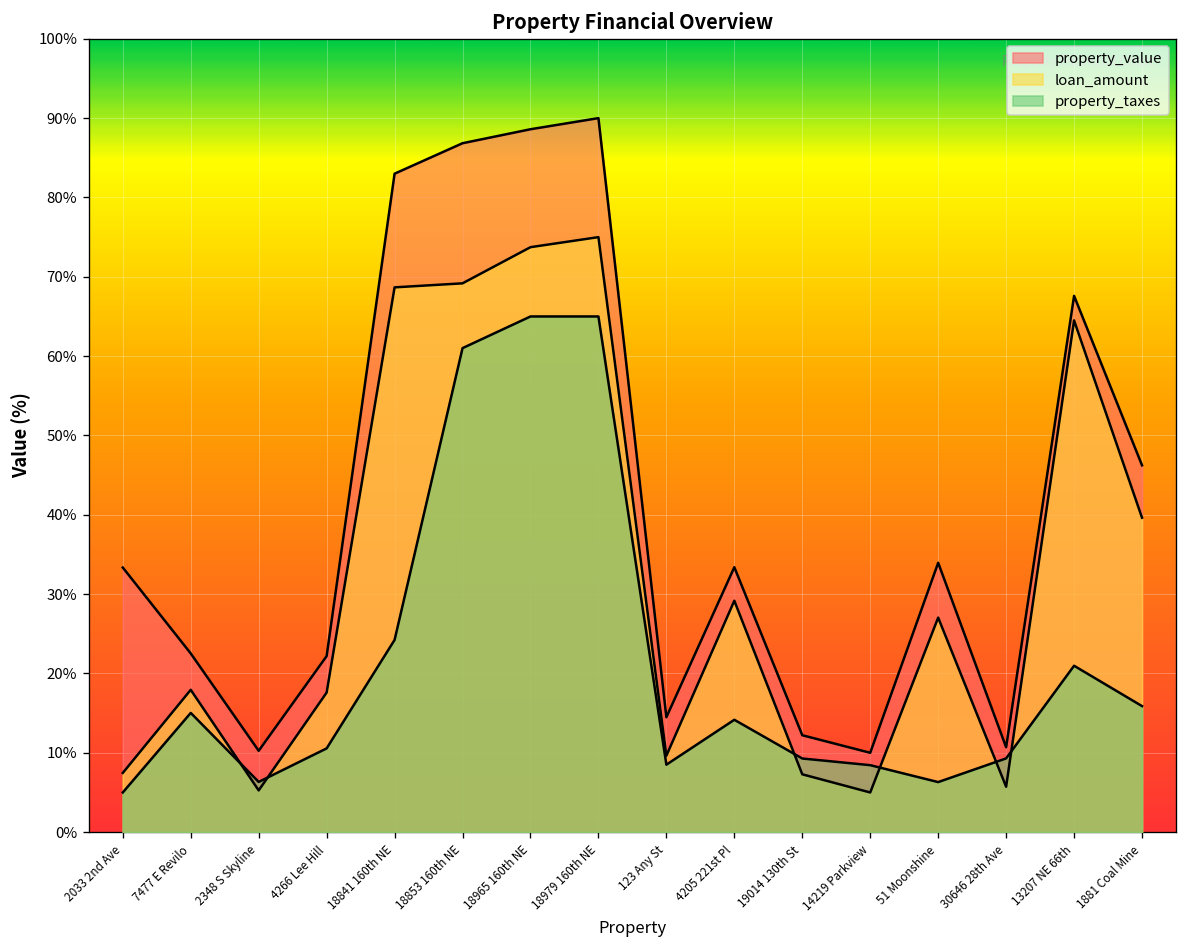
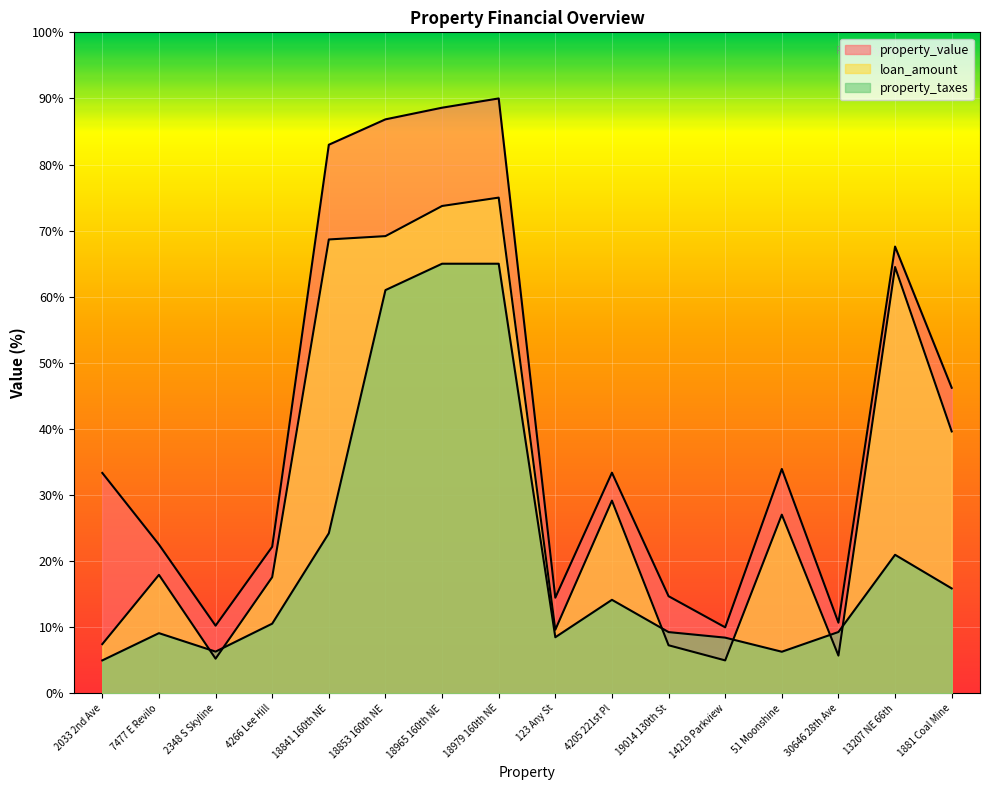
property_taxes, 7477 E Revilo: 15% -> 9%
property_value, 19014 130th St: 12% -> 15%
